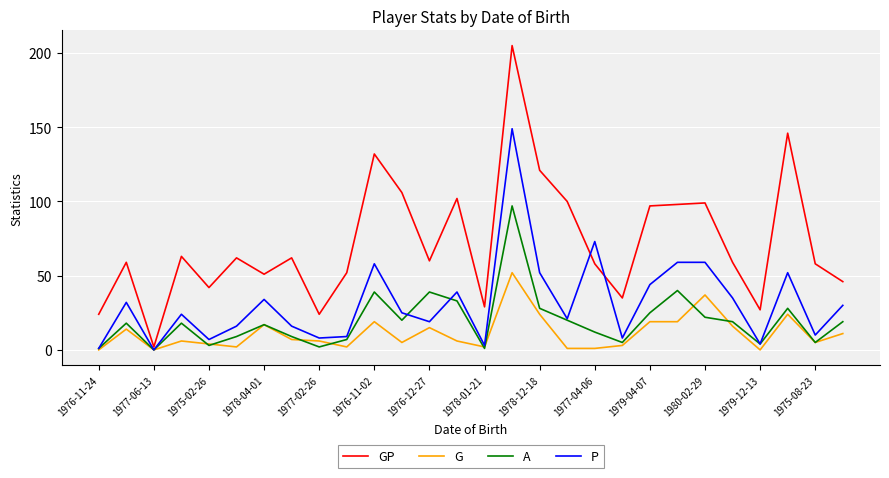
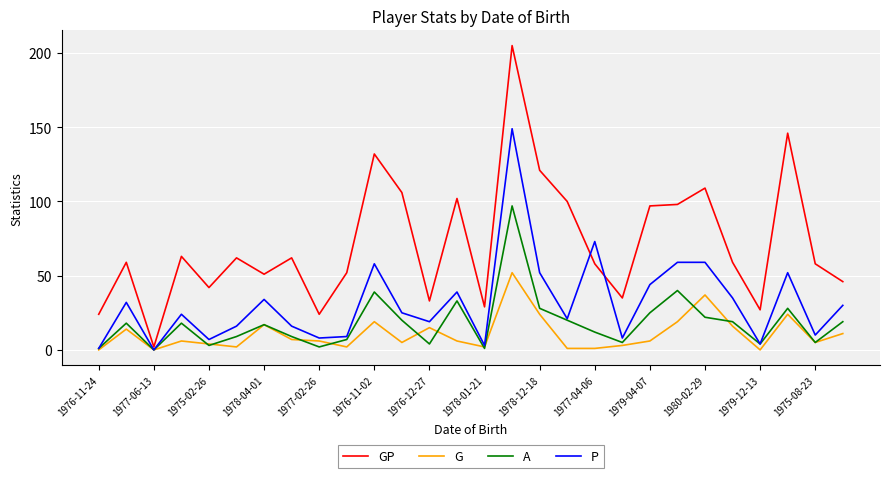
GP, 1976-12-27: 60 -> 33
A, 1976-12-27: 39 -> 4
G, 1979-04-07: 19 -> 6
GP, 1980-02-29: 99 -> 109
